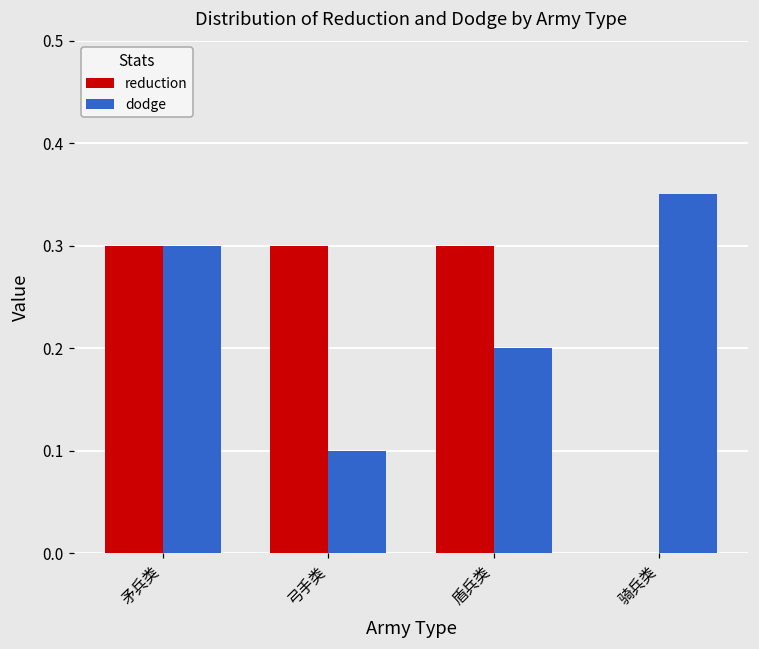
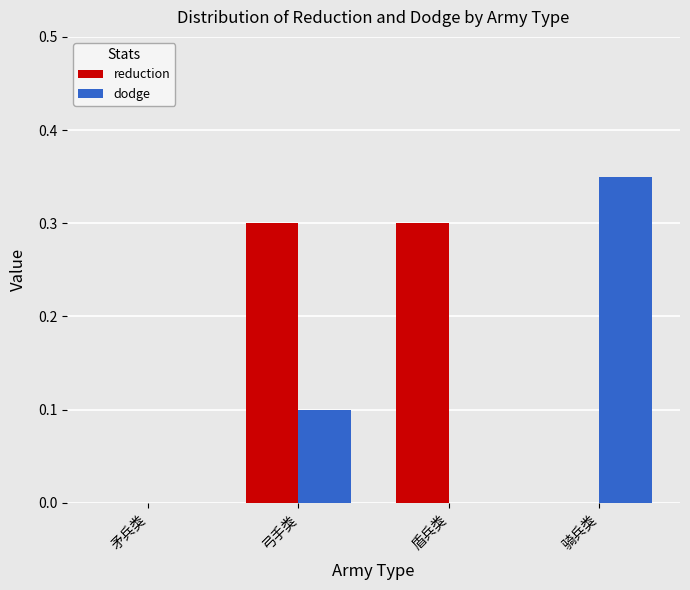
reduction, 矛兵类: 0.3 -> 0.0
dodge, 矛兵类: 0.3 -> 0.0
dodge, 盾兵类: 0.2 -> 0.0
